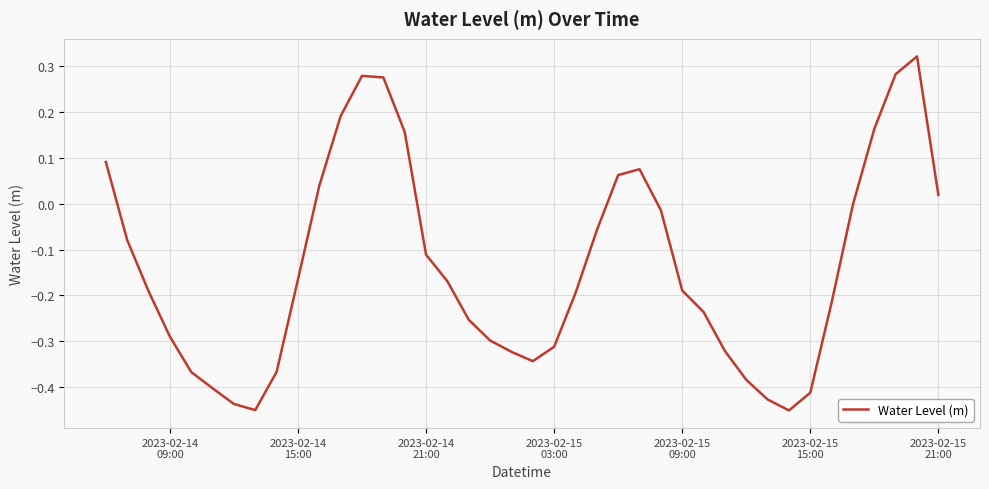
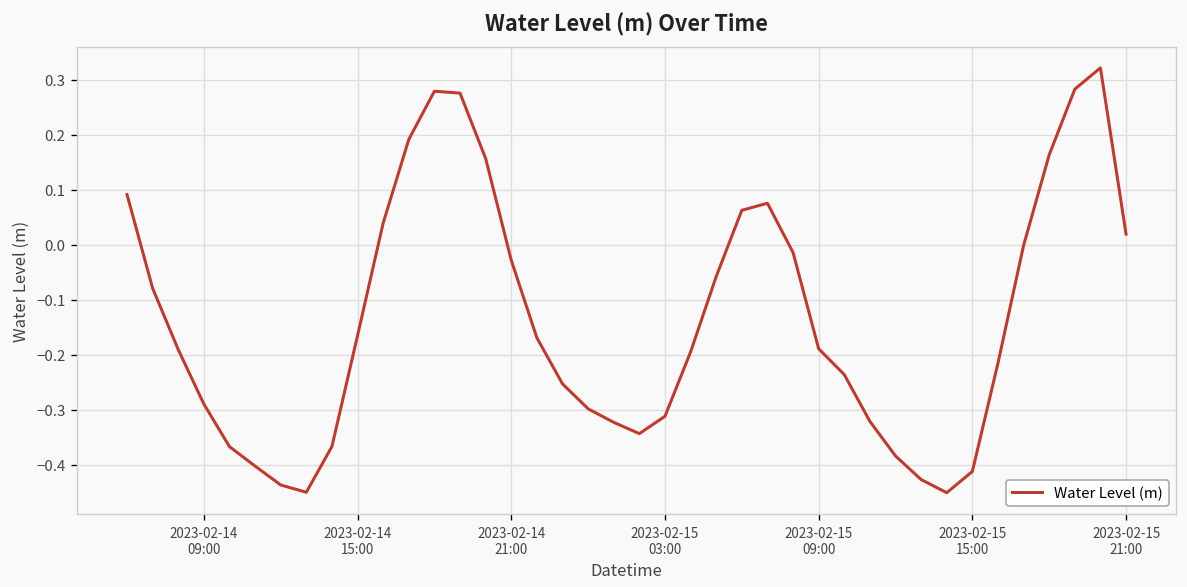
2023-02-14 21:00: -0.11 -> -0.03
